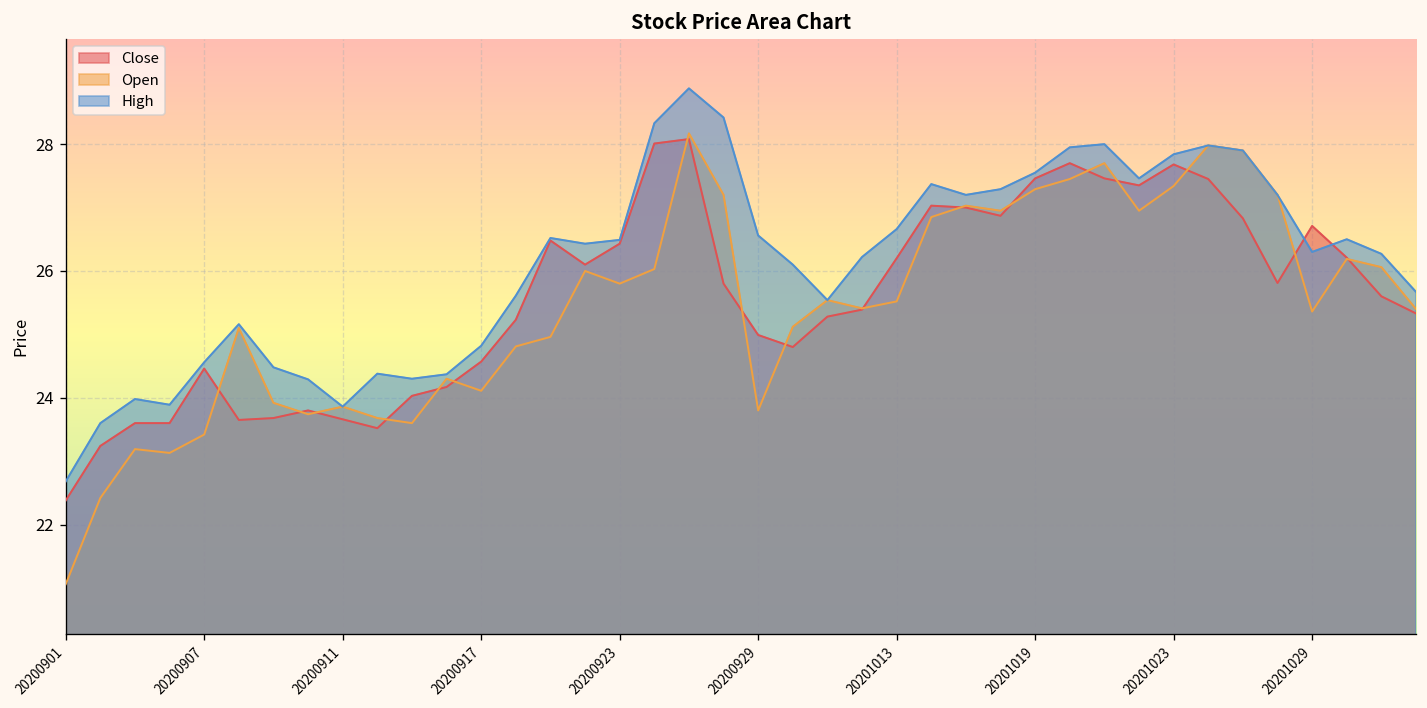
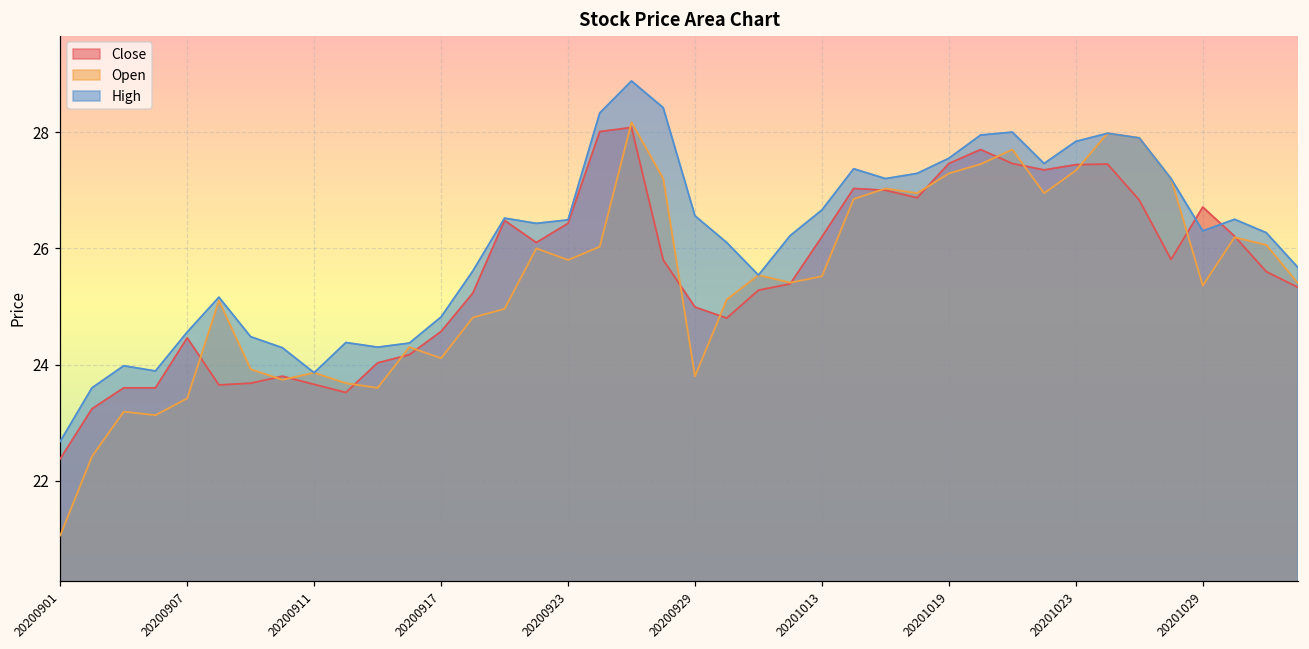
Close, 20201023: 27.7 -> 27.4
